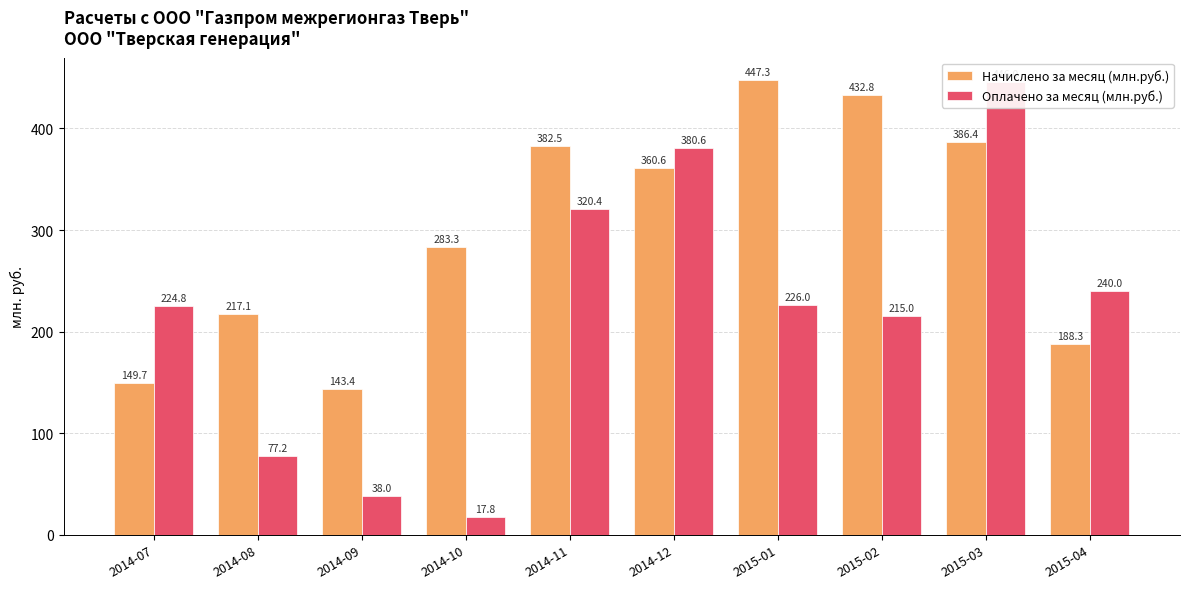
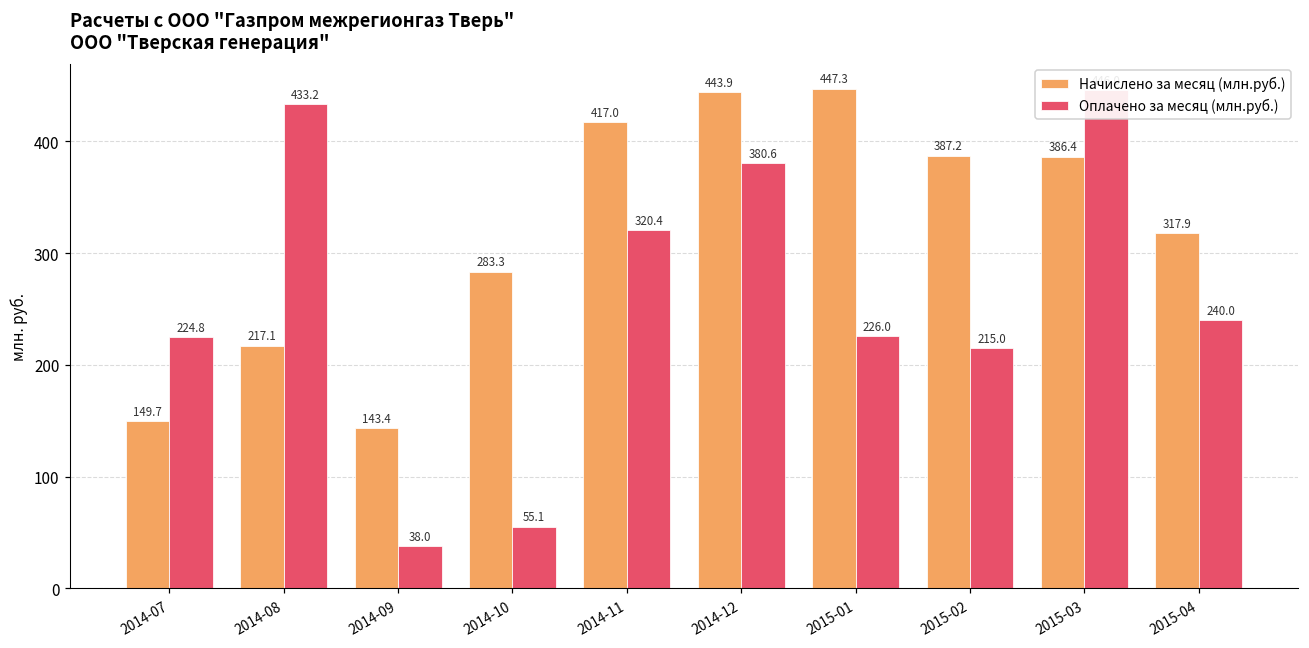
Оплачено за месяц (млн.руб.), 2014-08: 77.2 -> 433.2
Оплачено за месяц (млн.руб.), 2014-10: 17.8 -> 55.1
Начислено за месяц (млн.руб.), 2014-11: 382.5 -> 417.0
Начислено за месяц (млн.руб.), 2014-12: 360.6 -> 443.9
Начислено за месяц (млн.руб.), 2015-02: 432.8 -> 387.2
Начислено за месяц (млн.руб.), 2015-04: 188.3 -> 317.9
